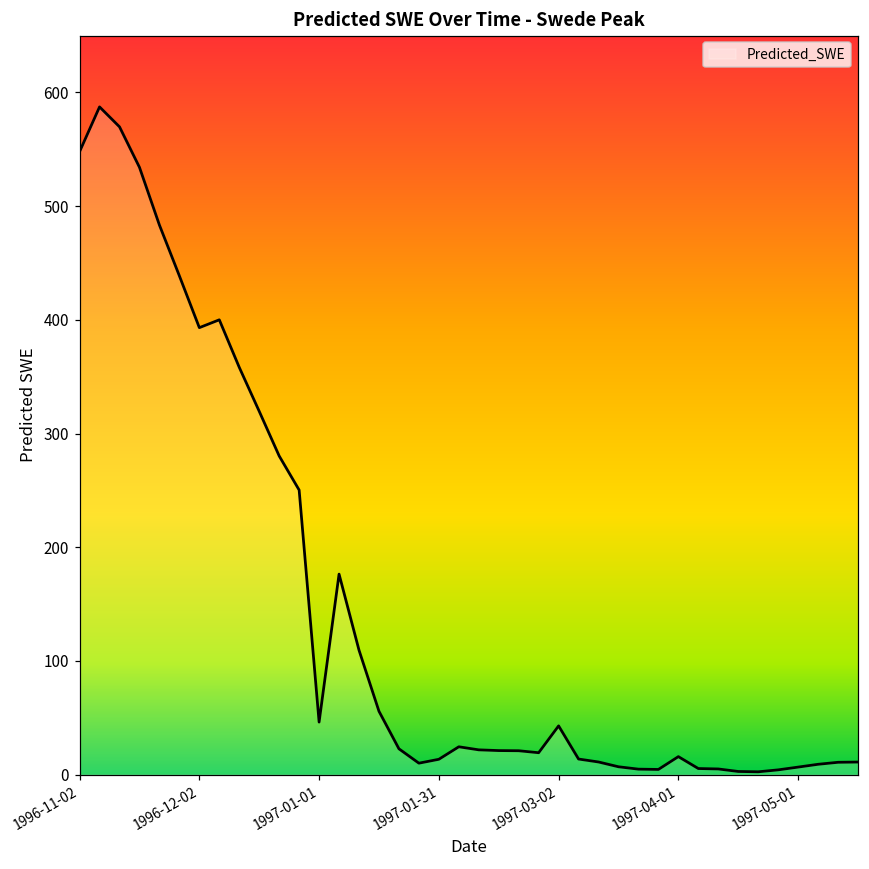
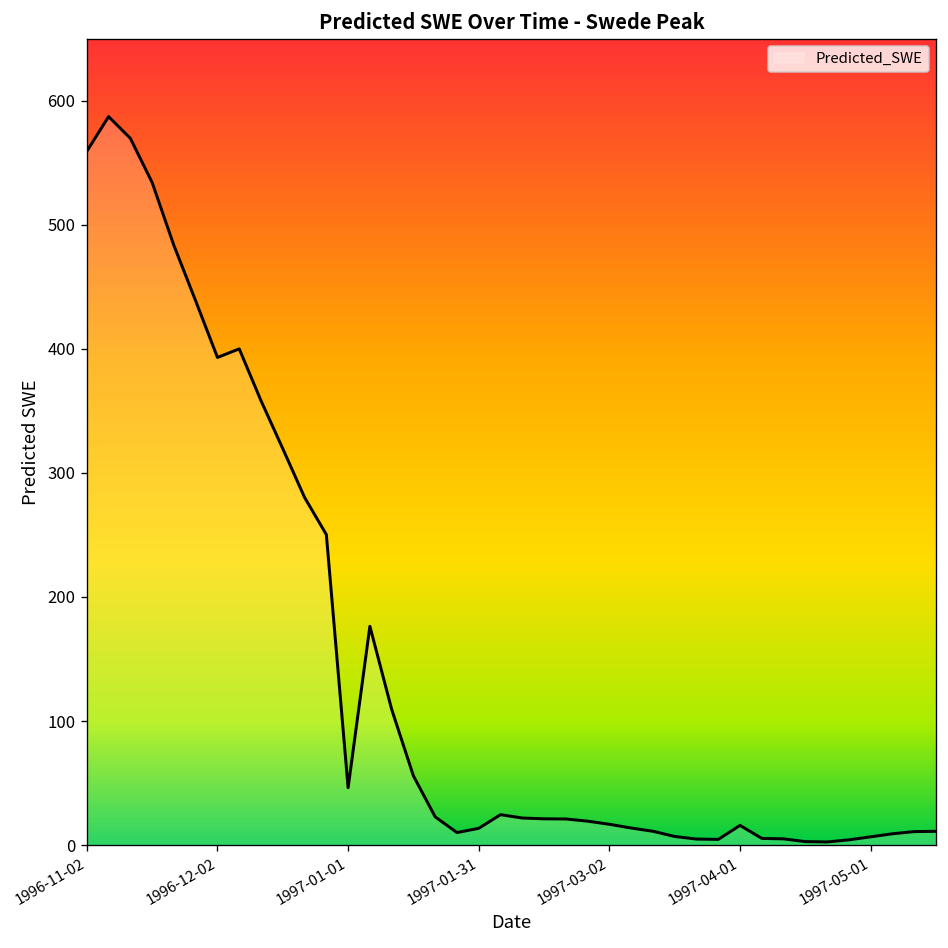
1996-11-02: 548 -> 559
1997-03-02: 43 -> 17
